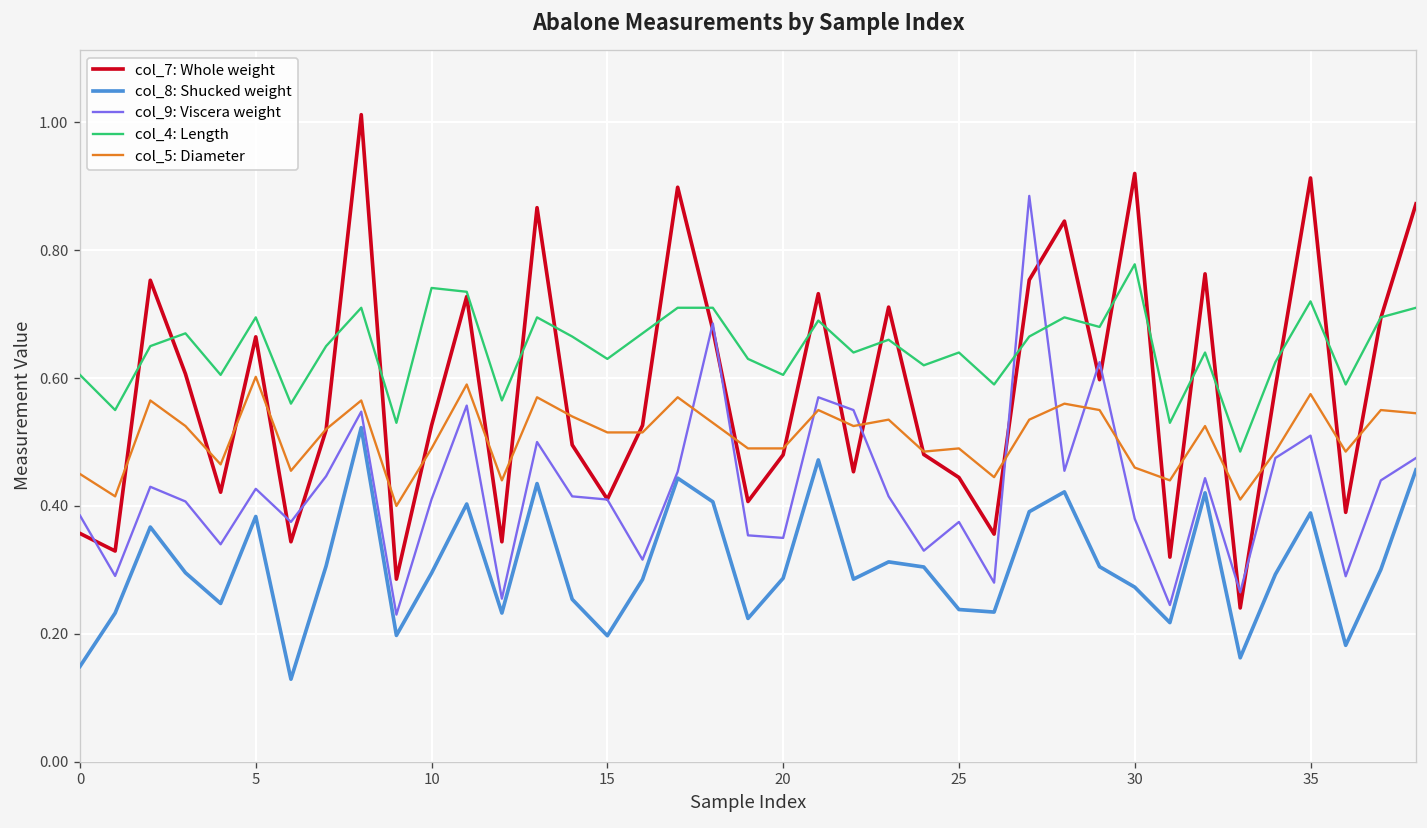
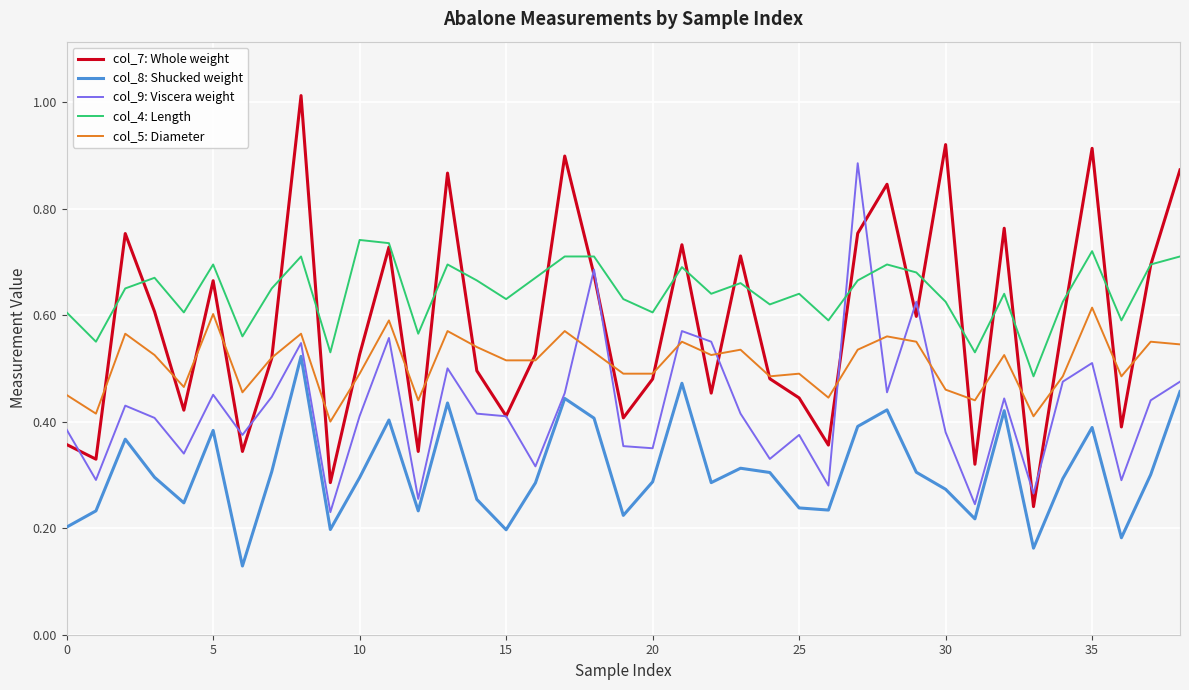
col_8: Shucked weight, 0: 0.15 -> 0.20
col_9: Viscera weight, 5: 0.43 -> 0.45
col_4: Length, 30: 0.78 -> 0.63
col_5: Diameter, 35: 0.58 -> 0.61
